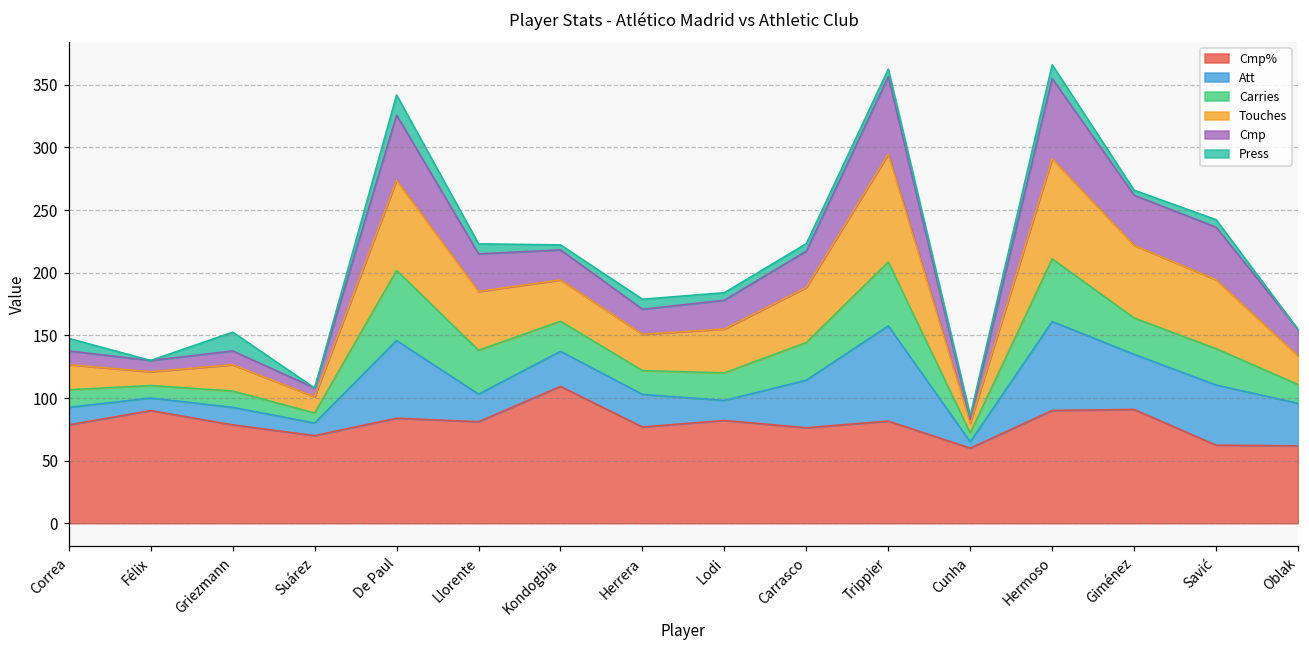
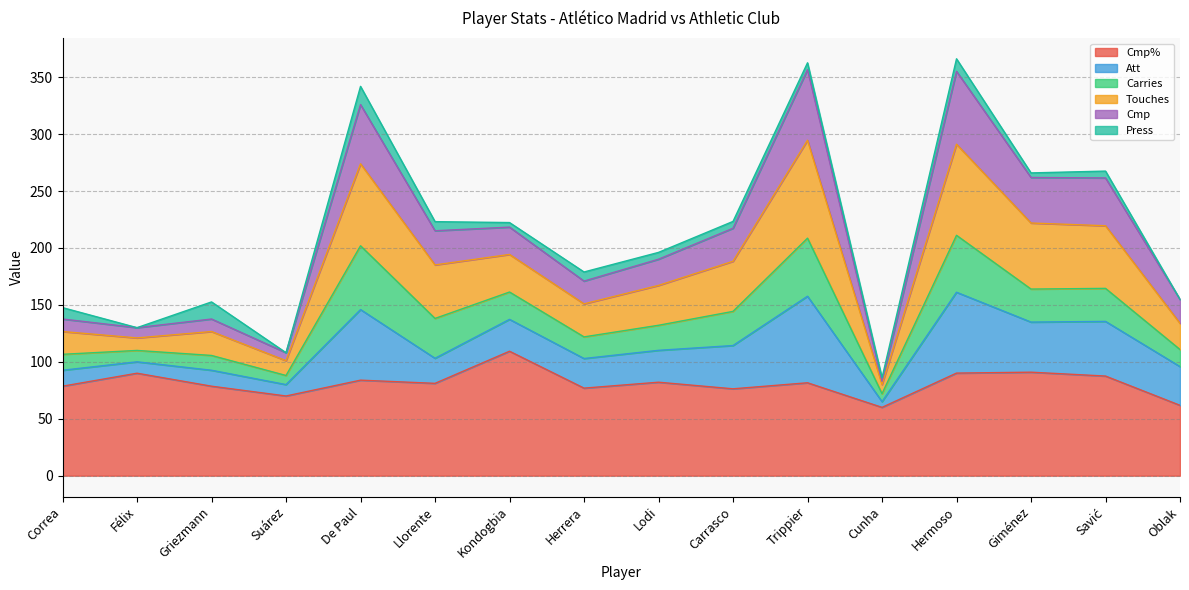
Att, Lodi: 16 -> 28
Cmp%, Savić: 62 -> 88
